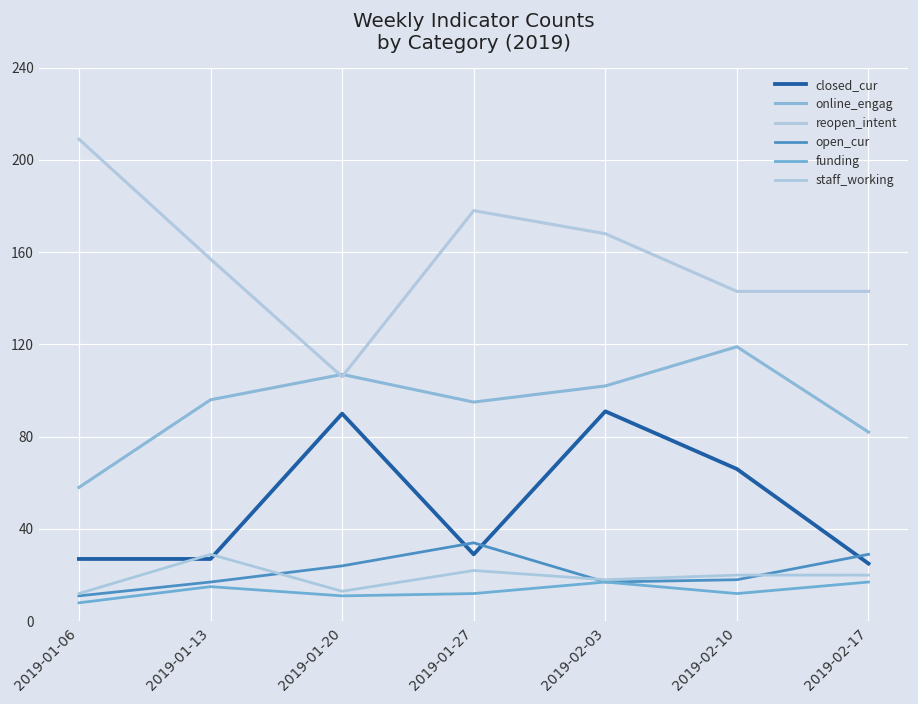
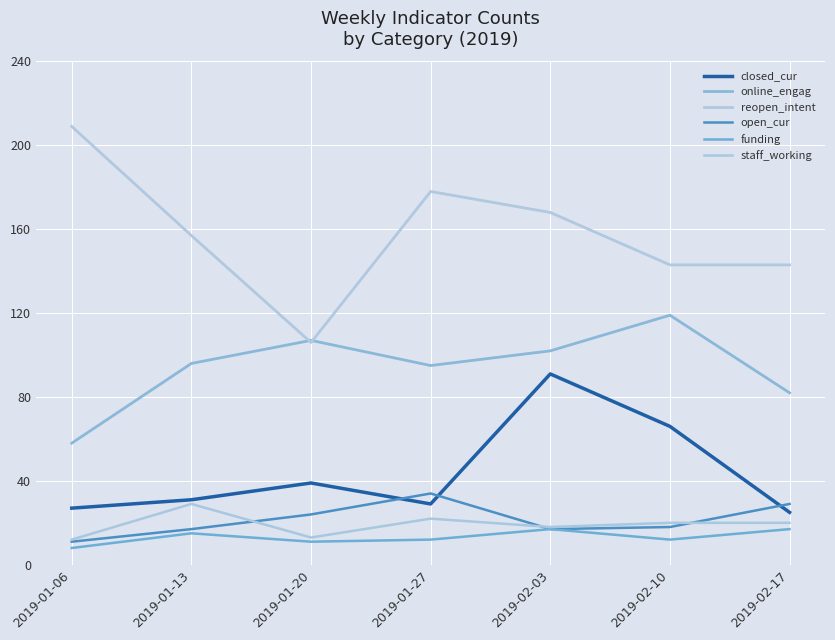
closed_cur, 2019-01-13: 27 -> 31
closed_cur, 2019-01-20: 90 -> 39
